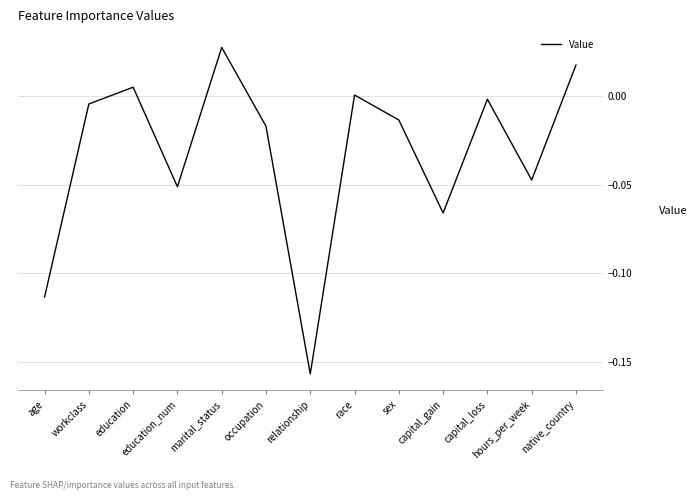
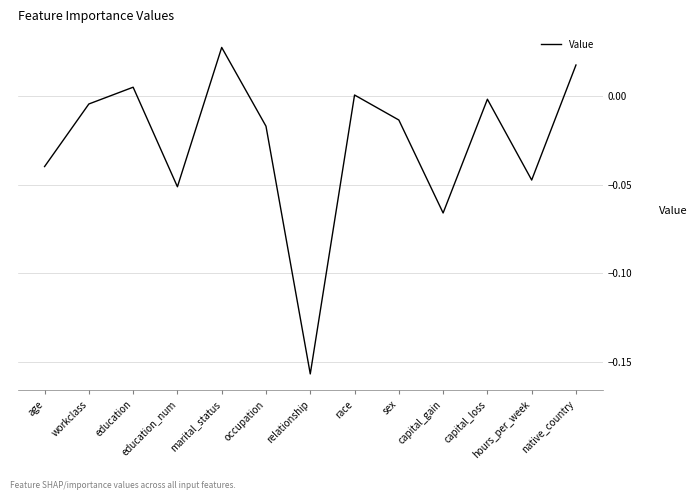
age: -0.114 -> -0.040
